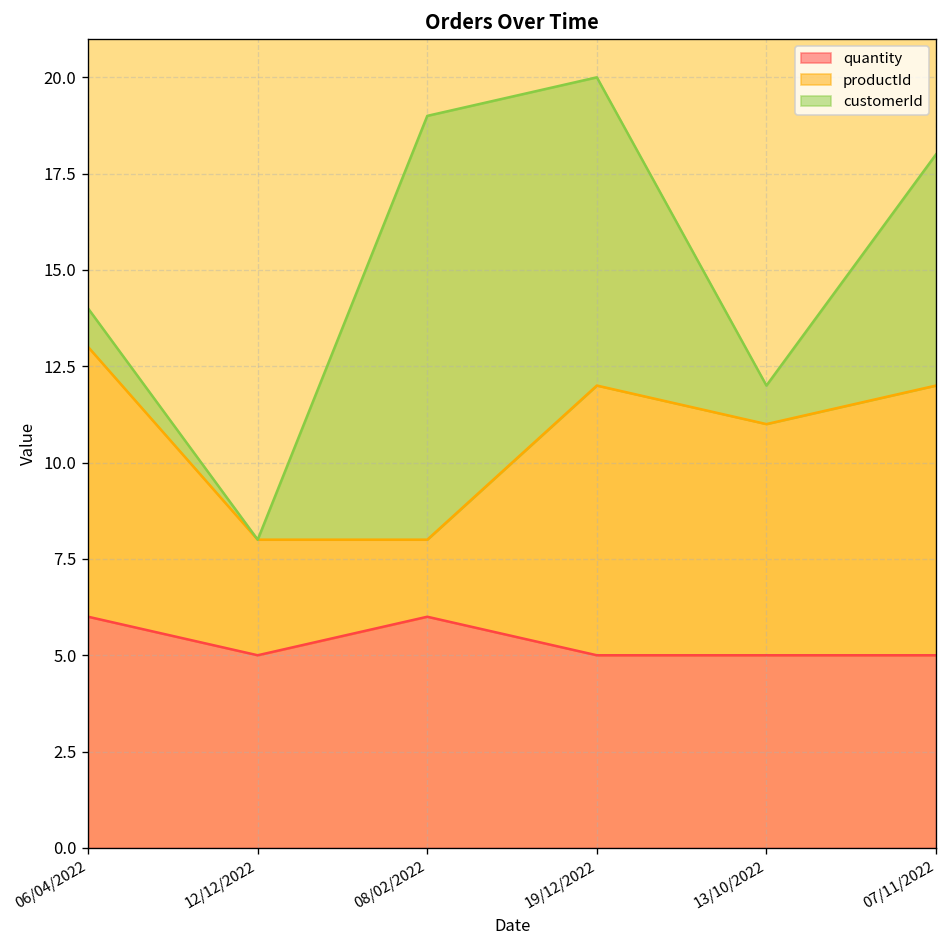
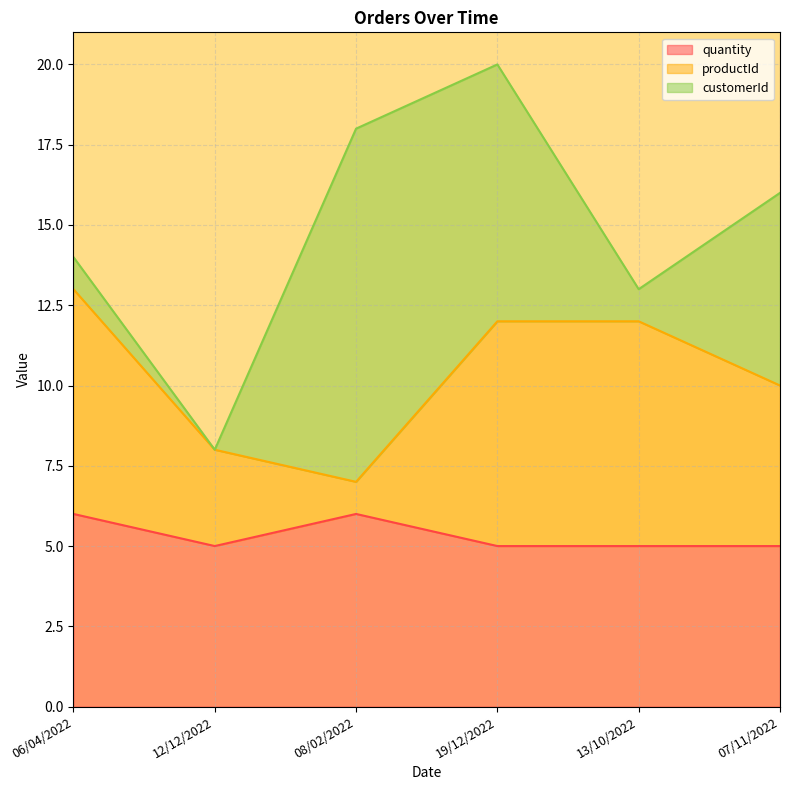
productId, 08/02/2022: 2 -> 1
productId, 13/10/2022: 6 -> 7
productId, 07/11/2022: 7 -> 5
